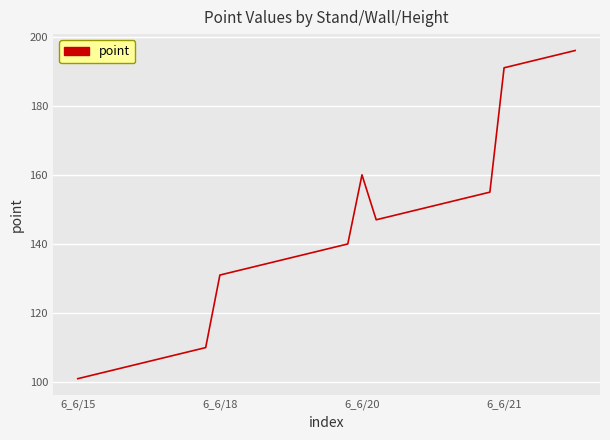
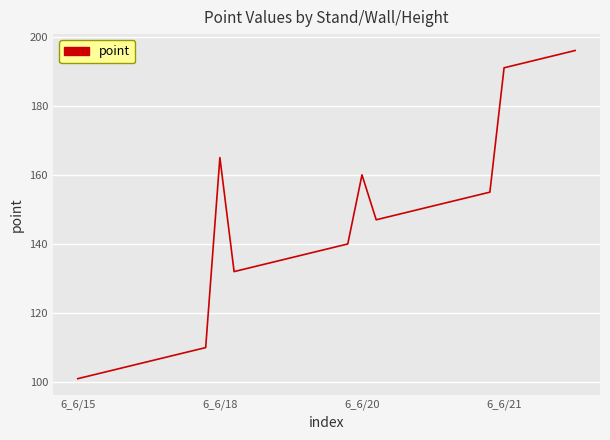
6_6/18: 131 -> 165
